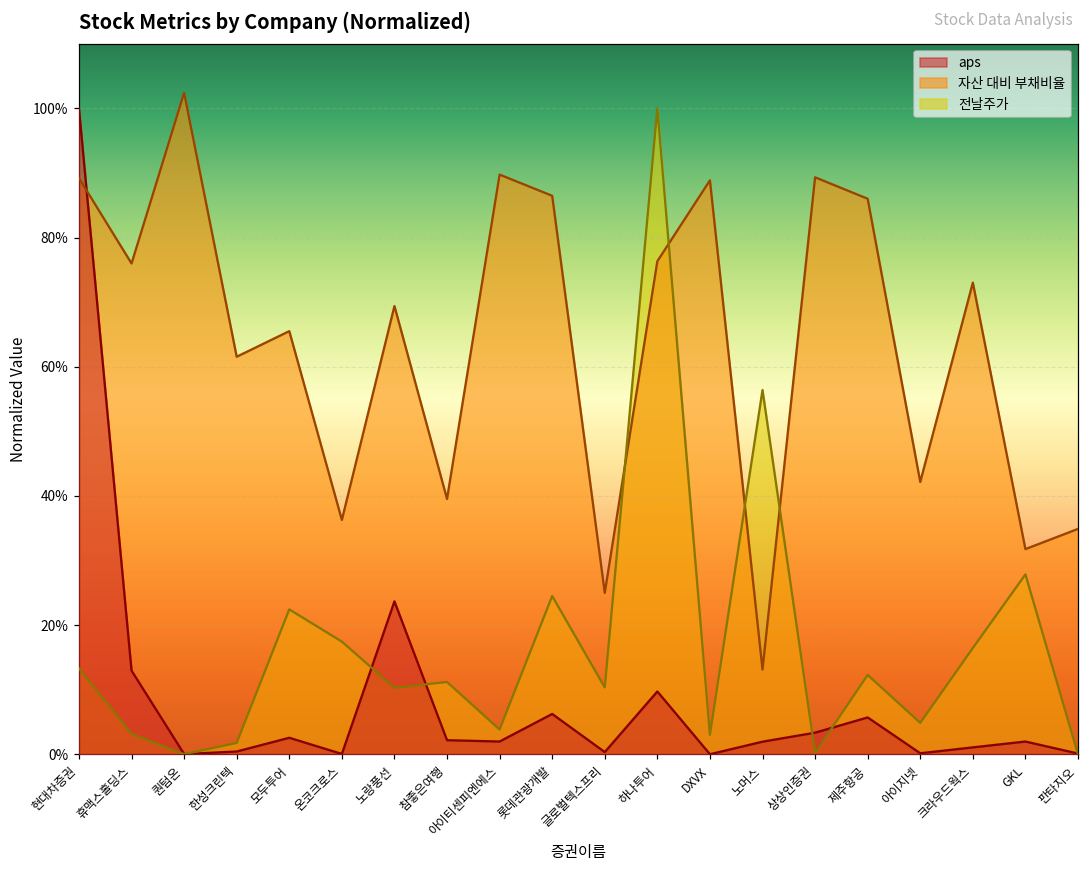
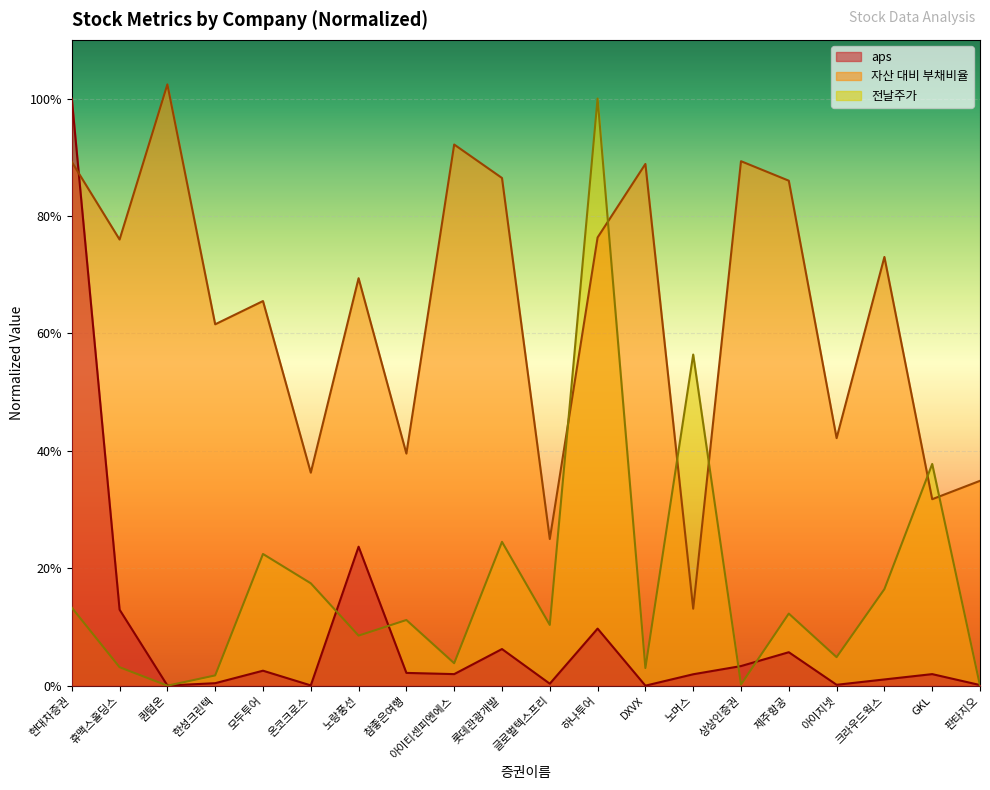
전날주가, 노랑풍선: 10% -> 9%
자산 대비 부채비율, 아이티센피엔에스: 90% -> 92%
전날주가, GKL: 28% -> 38%
